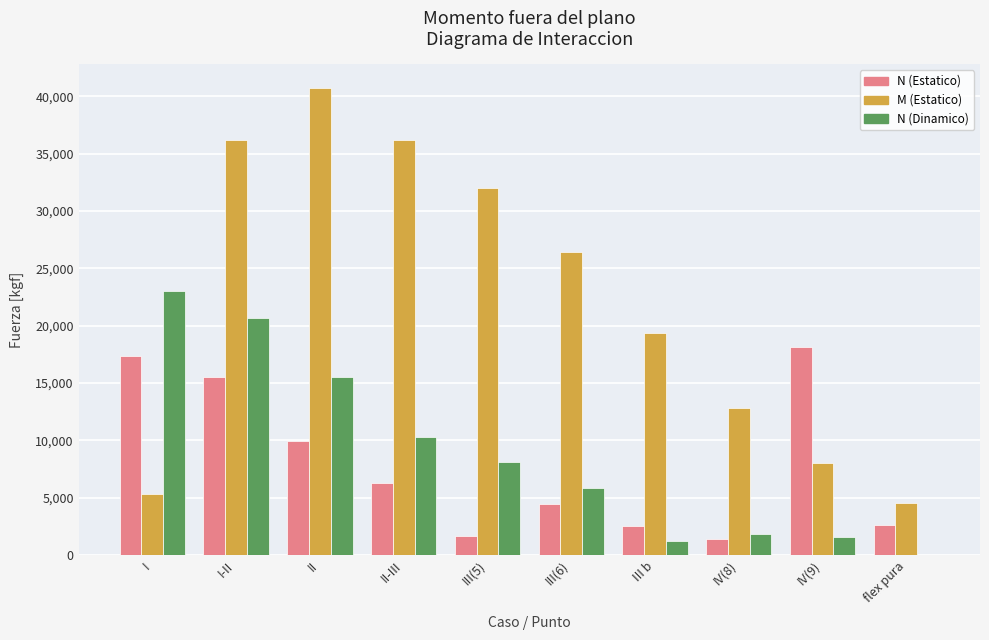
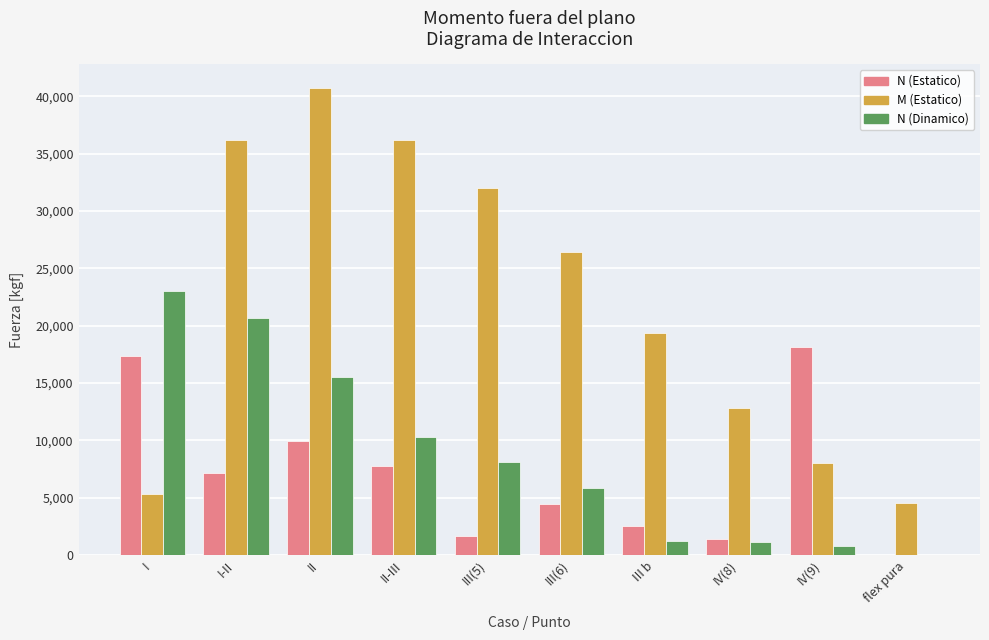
N (Estatico), I-II: 15,500 -> 7,200
N (Estatico), II-III: 6,300 -> 7,800
N (Dinamico), IV(8): 1,800 -> 1,100
N (Dinamico), IV(9): 1,600 -> 800
N (Estatico), flex pura: 2,600 -> 0
